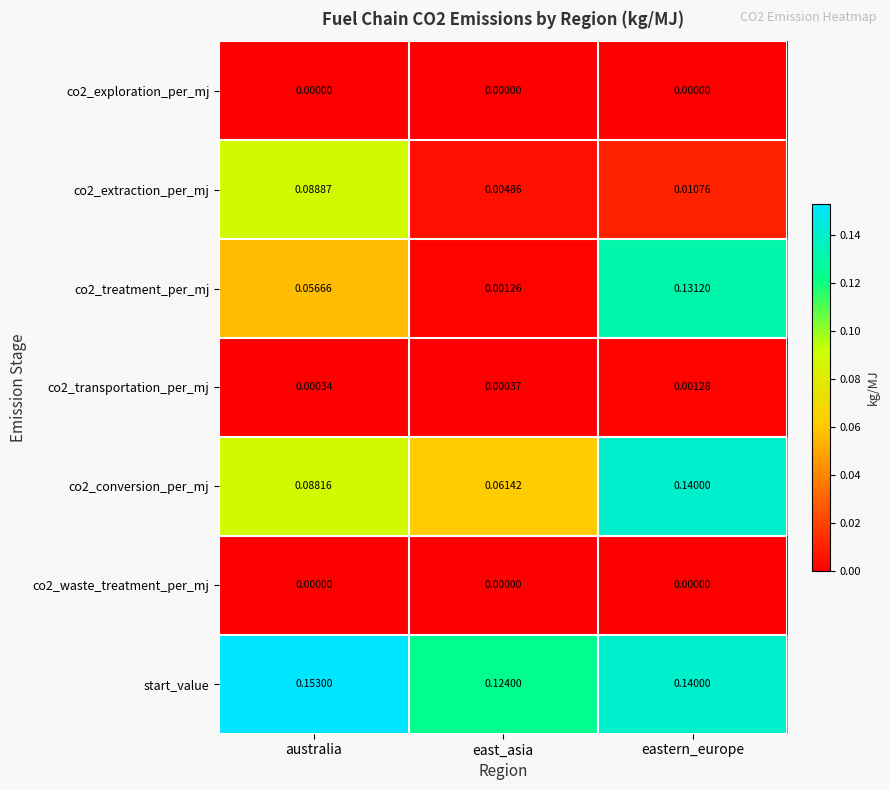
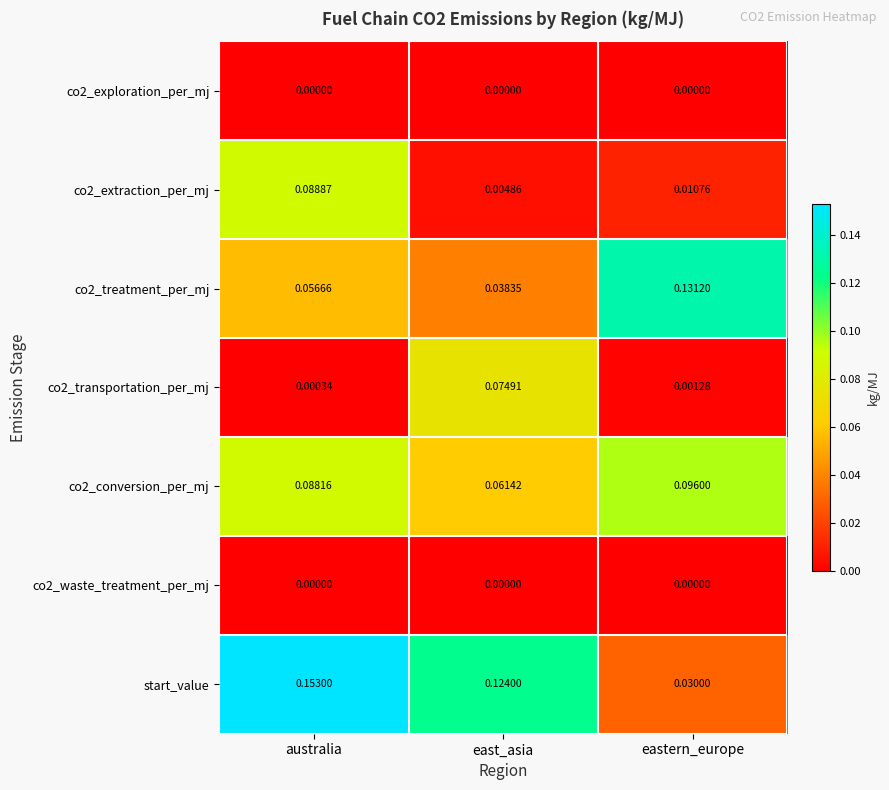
co2_treatment_per_mj, east_asia: 0.00126 -> 0.03835
co2_transportation_per_mj, east_asia: 0.00037 -> 0.07491
co2_conversion_per_mj, eastern_europe: 0.14000 -> 0.09600
start_value, eastern_europe: 0.14000 -> 0.03000
